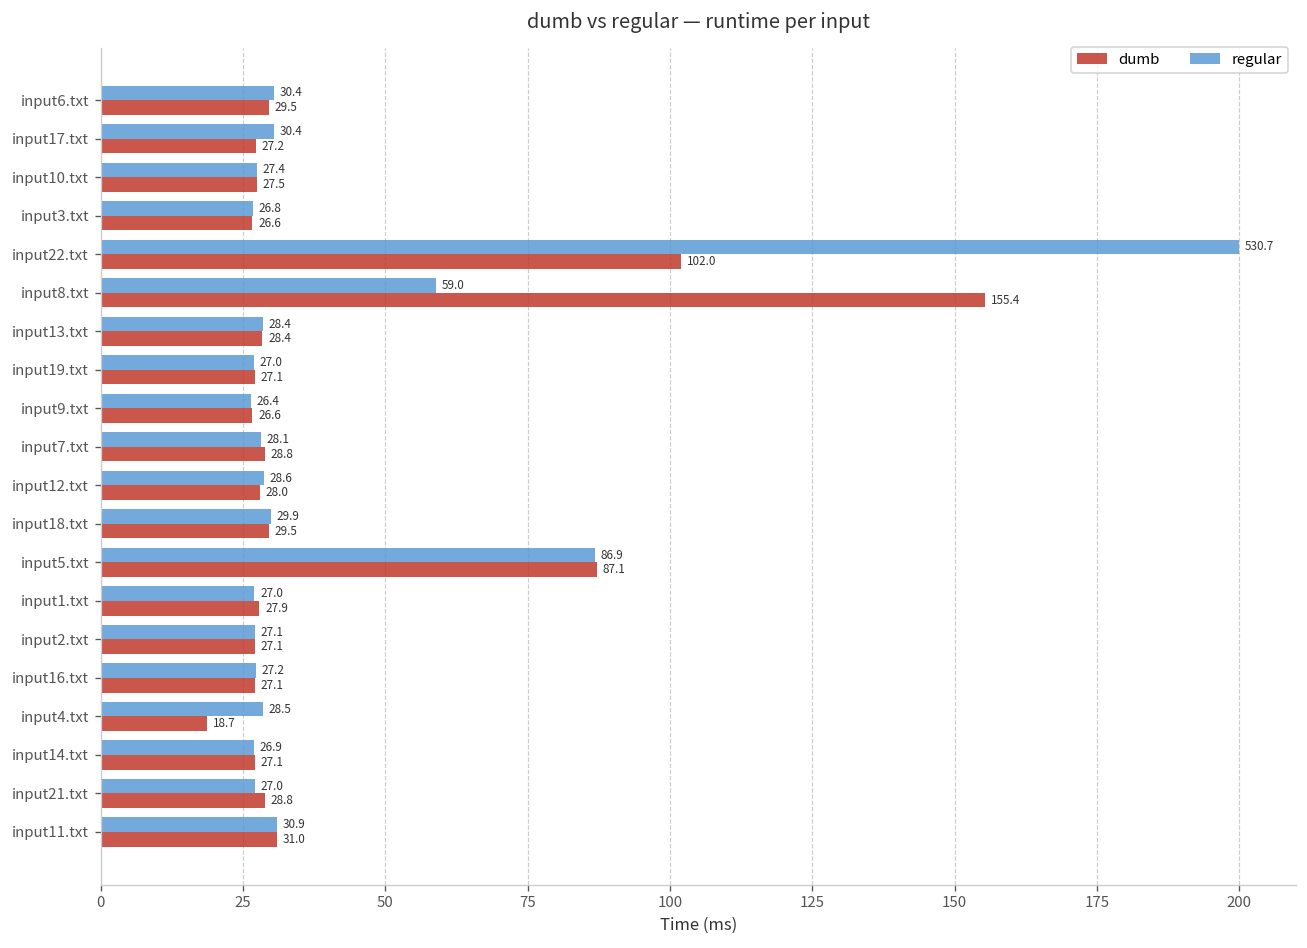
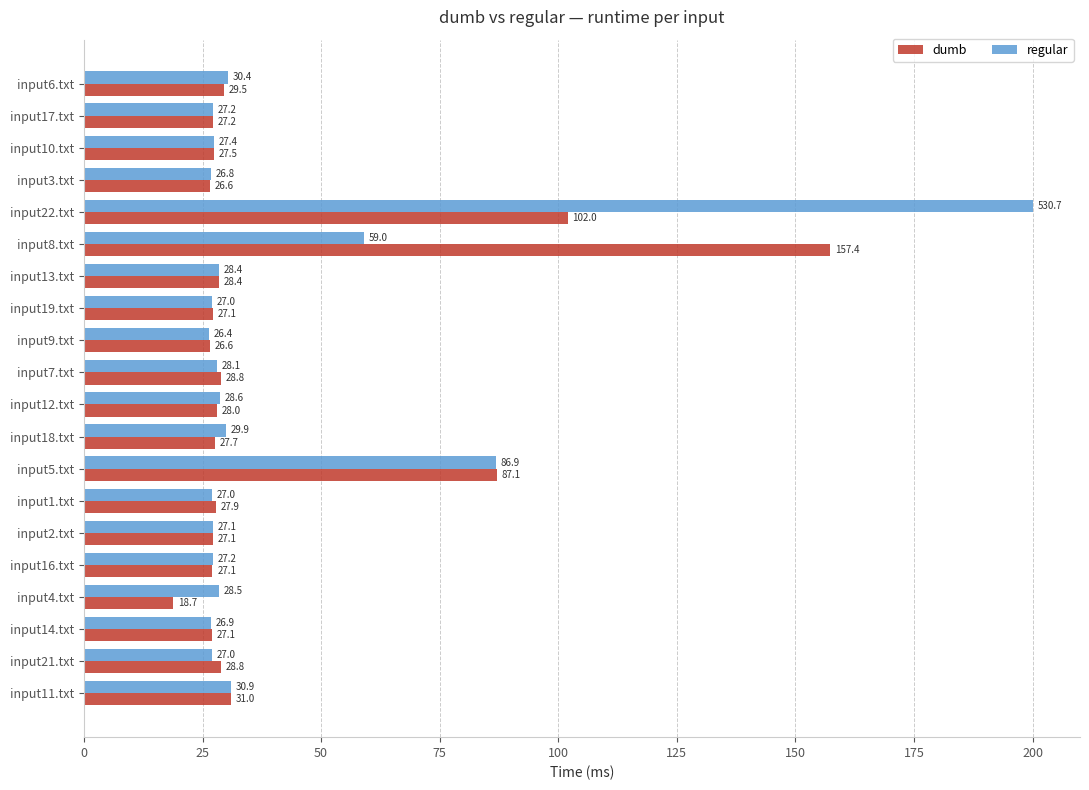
regular, input17.txt: 30.4 -> 27.2
dumb, input8.txt: 155.4 -> 157.4
dumb, input18.txt: 29.5 -> 27.7
